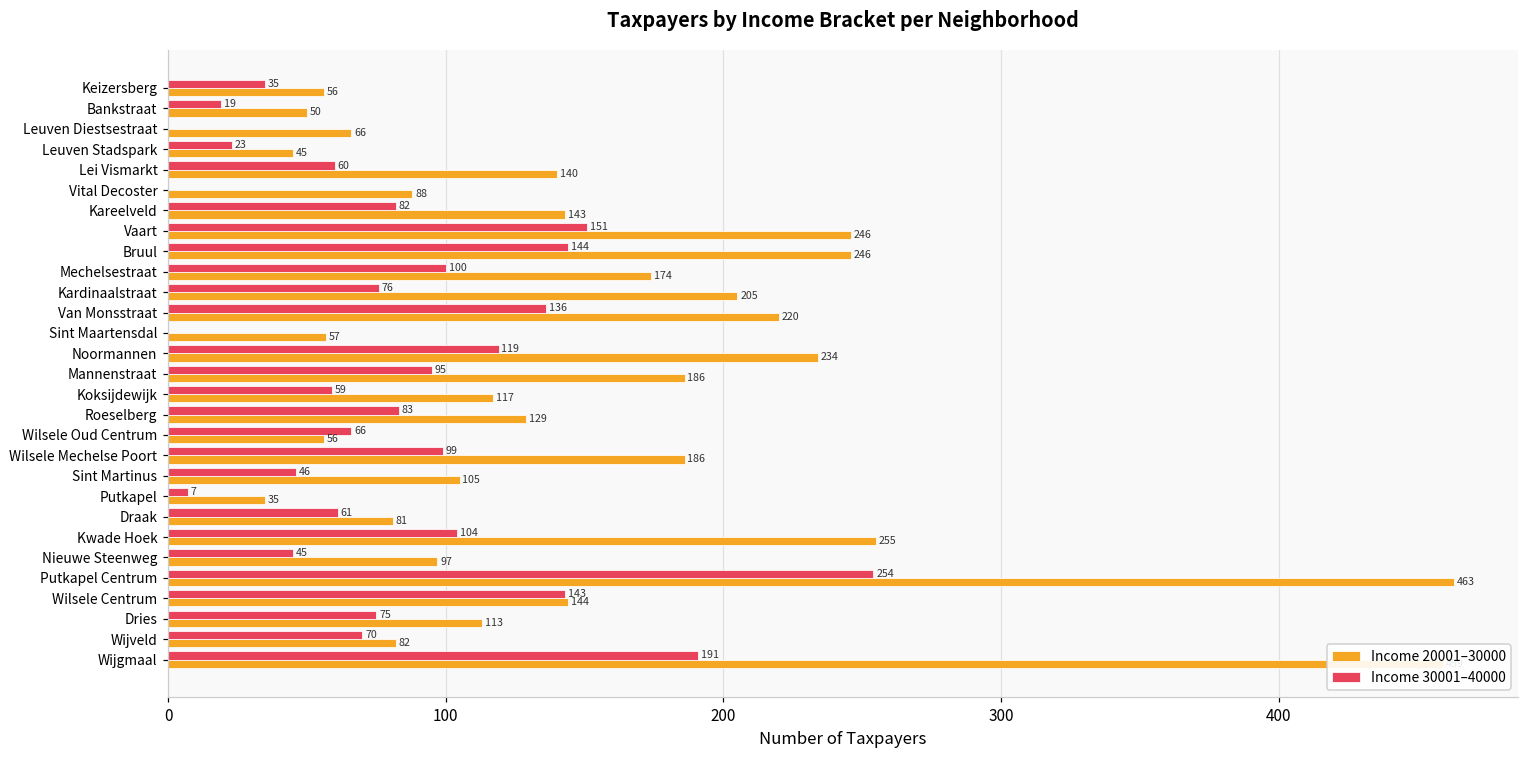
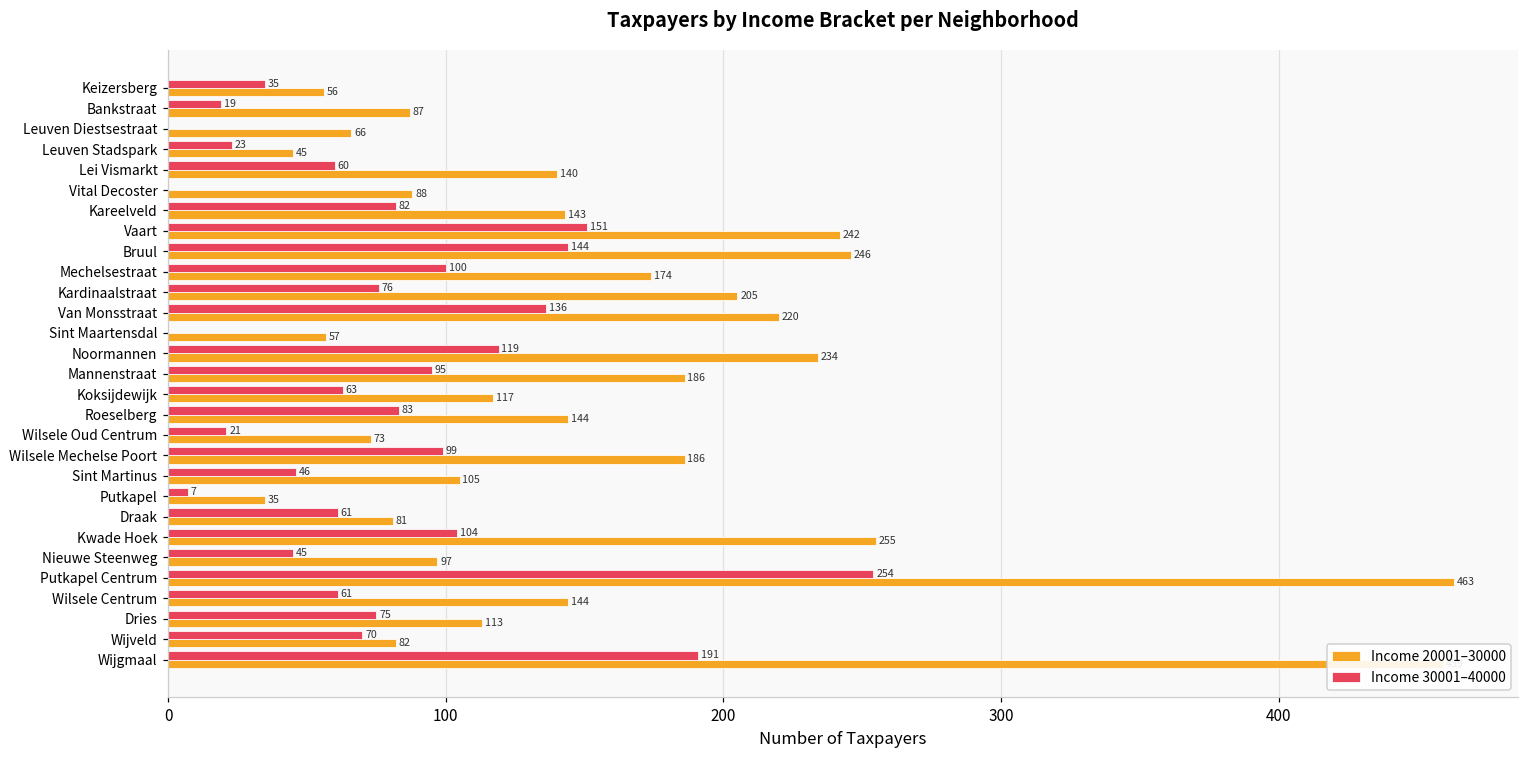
Income 20001–30000, Bankstraat: 50 -> 87
Income 20001–30000, Vaart: 246 -> 242
Income 30001–40000, Koksijdewijk: 59 -> 63
Income 20001–30000, Roeselberg: 129 -> 144
Income 30001–40000, Wilsele Oud Centrum: 66 -> 21
Income 20001–30000, Wilsele Oud Centrum: 56 -> 73
Income 30001–40000, Wilsele Centrum: 143 -> 61
